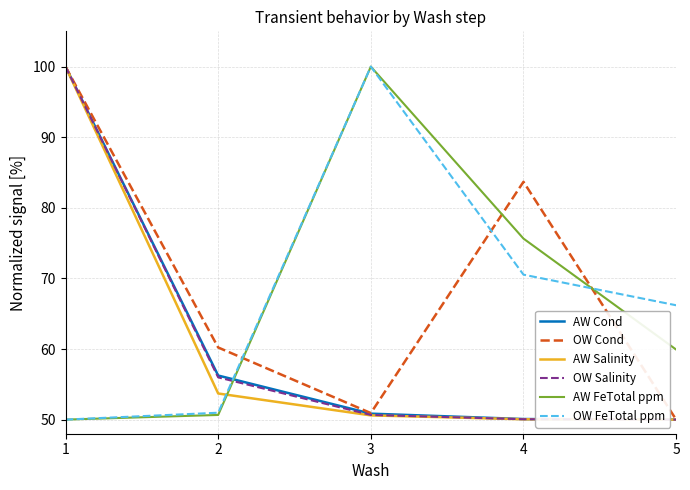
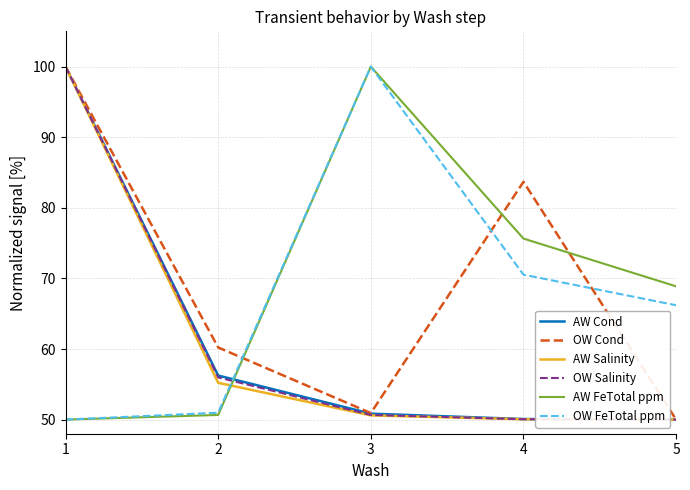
AW Salinity, 2: 54 -> 55
AW FeTotal ppm, 5: 60 -> 69
